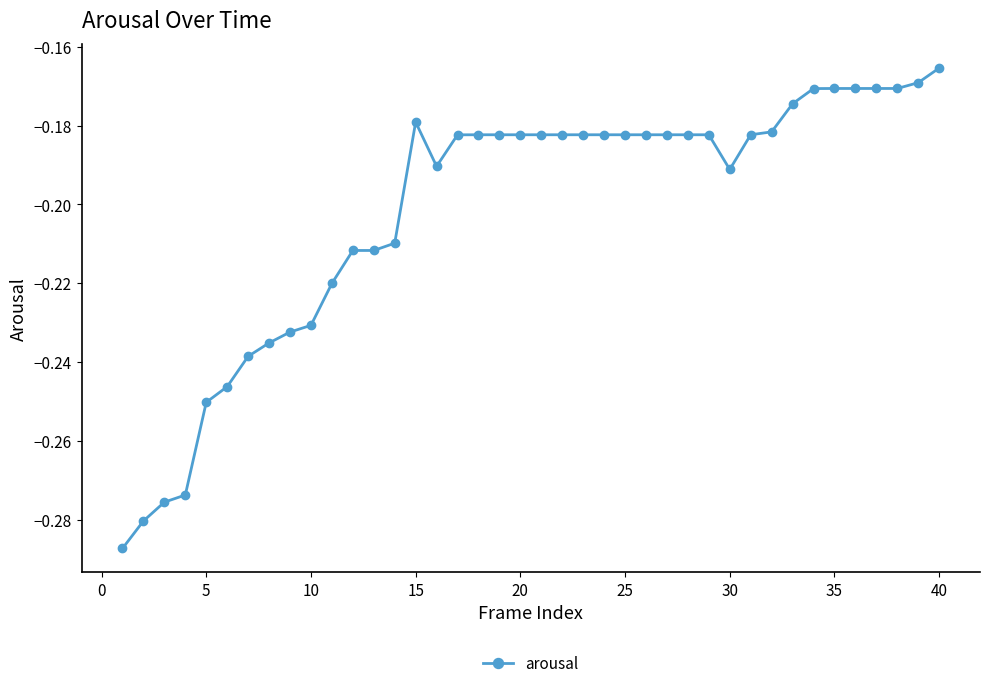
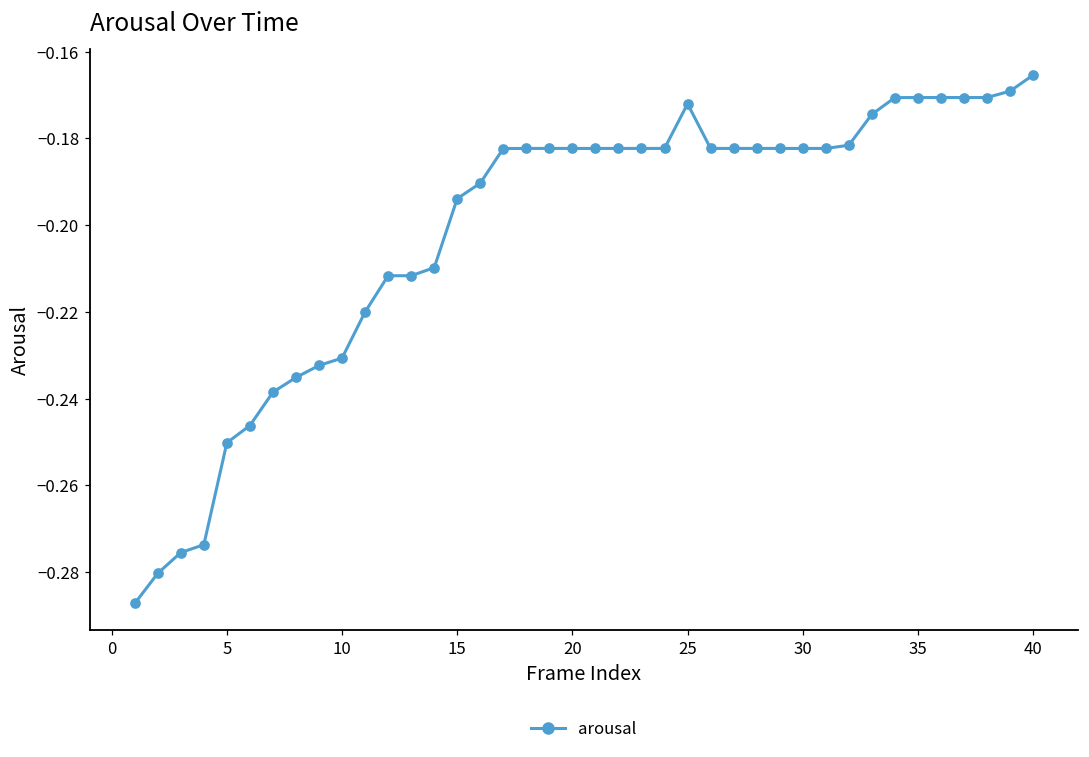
15: -0.179 -> -0.194
25: -0.182 -> -0.172
30: -0.191 -> -0.182
